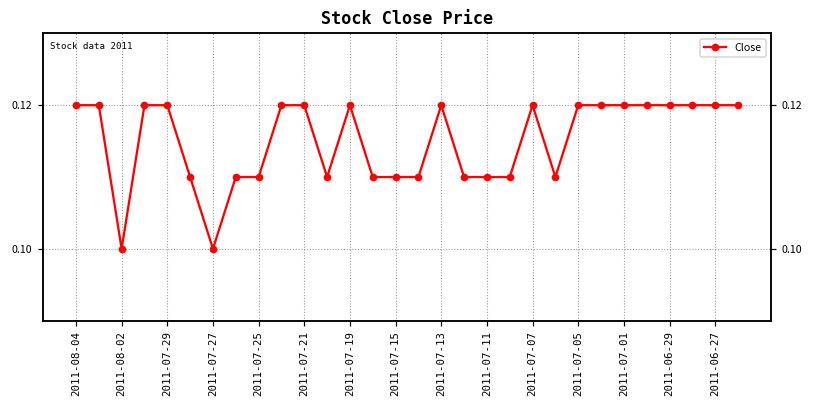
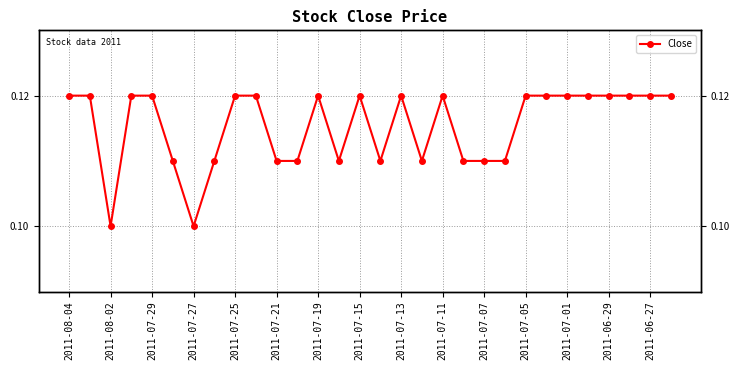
2011-07-25: 0.11 -> 0.12
2011-07-21: 0.12 -> 0.11
2011-07-15: 0.11 -> 0.12
2011-07-11: 0.11 -> 0.12
2011-07-07: 0.12 -> 0.11
